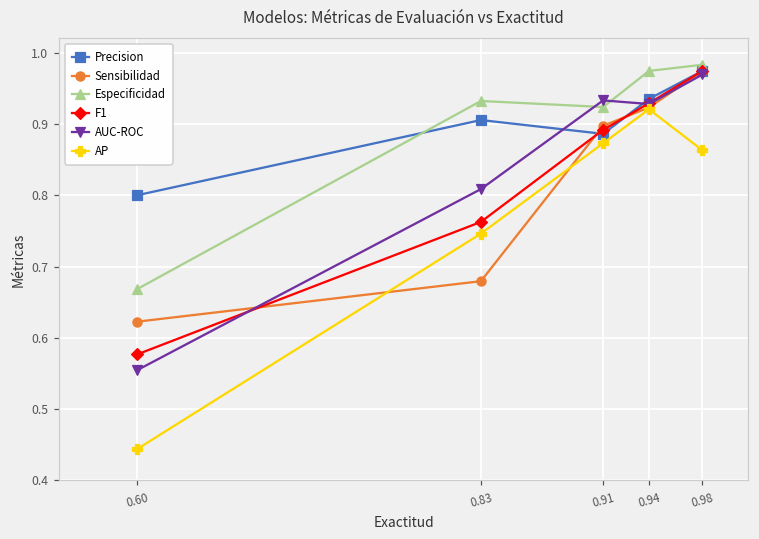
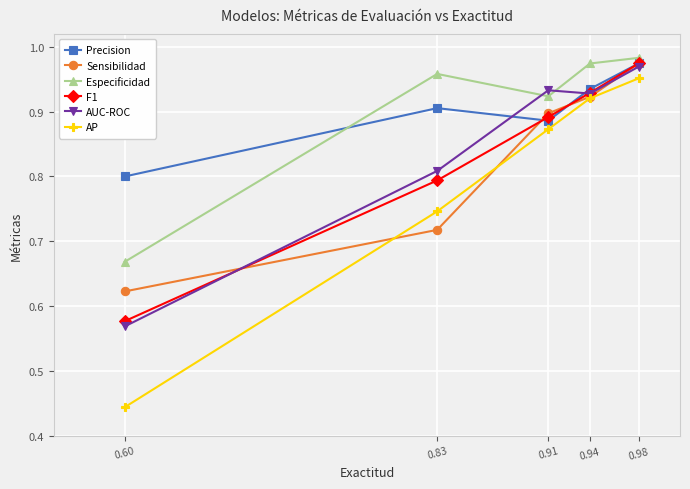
AUC-ROC, 0.60: 0.55 -> 0.57
Sensibilidad, 0.83: 0.68 -> 0.72
Especificidad, 0.83: 0.93 -> 0.96
F1, 0.83: 0.76 -> 0.79
AP, 0.98: 0.86 -> 0.95
